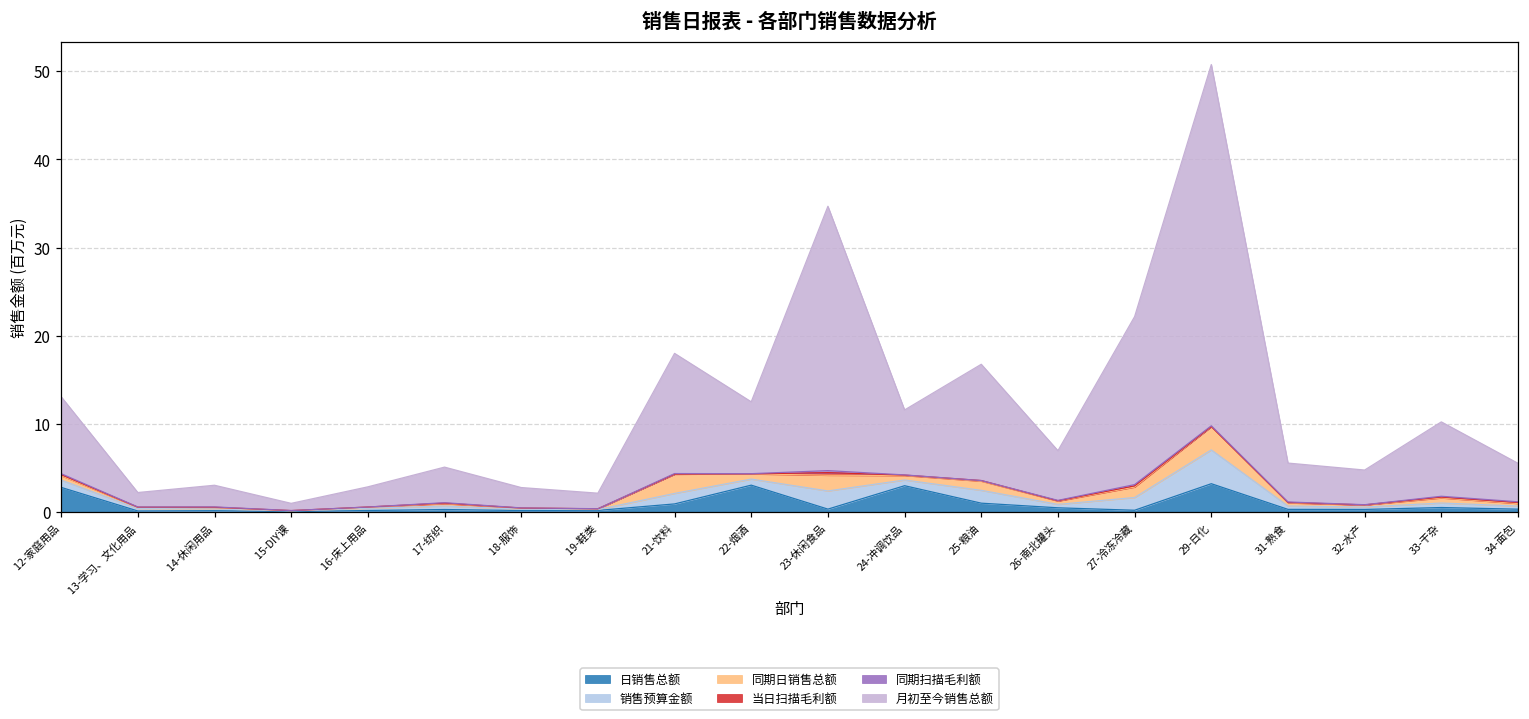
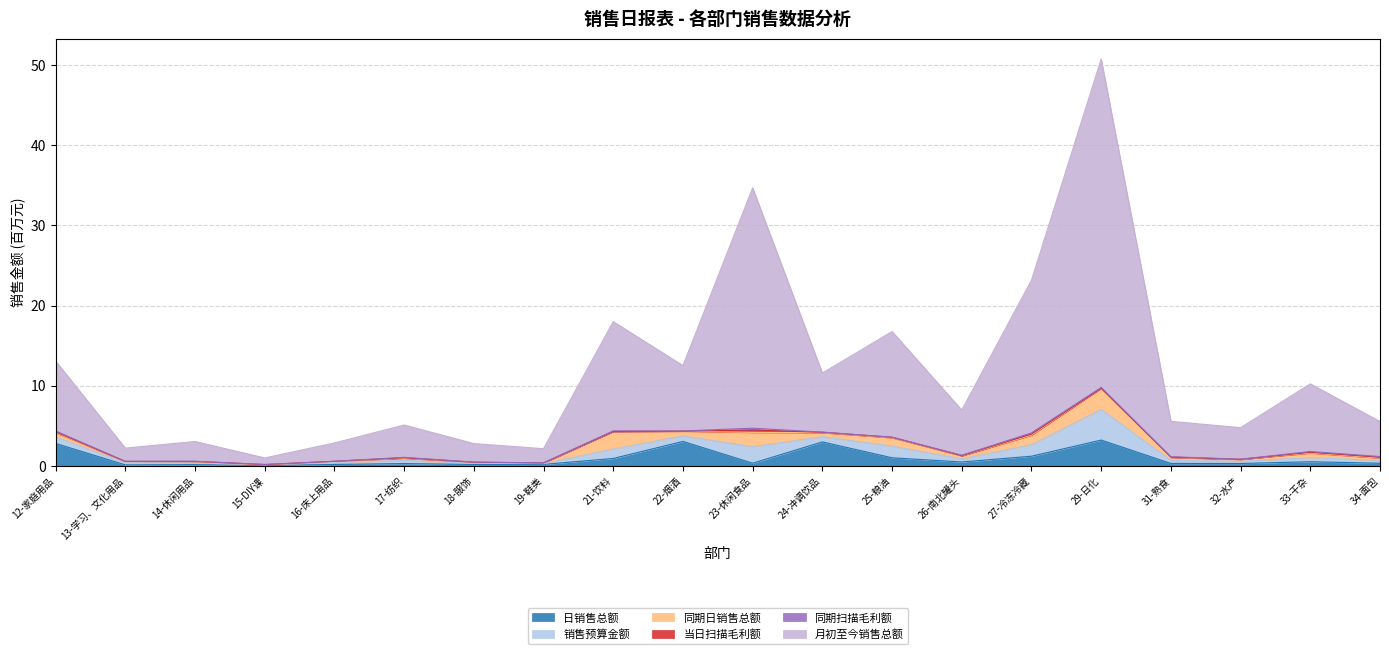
日销售总额, 27-冷冻冷藏: 0 -> 1
